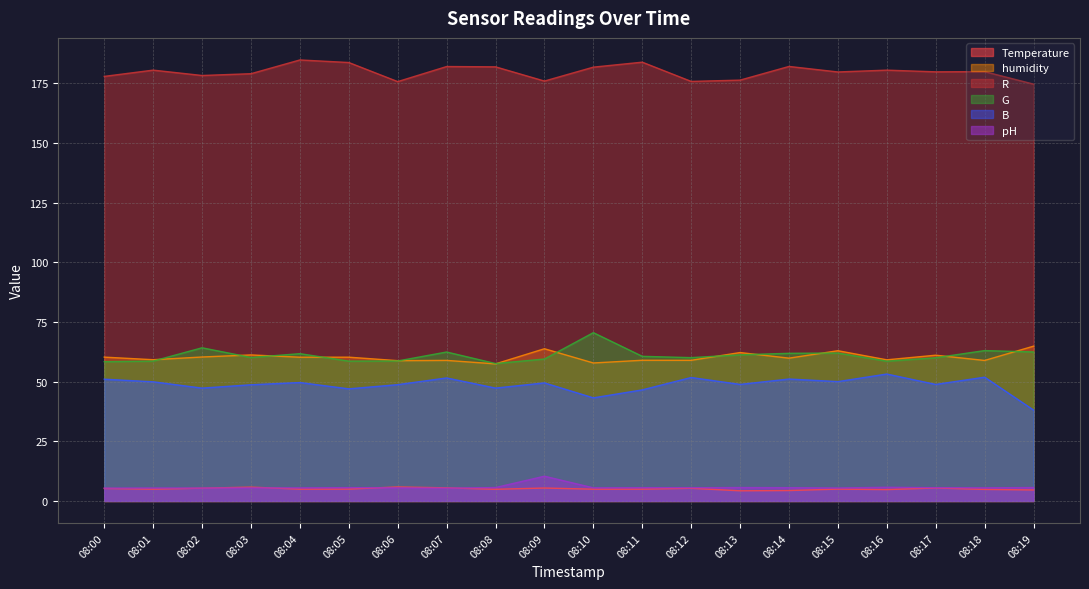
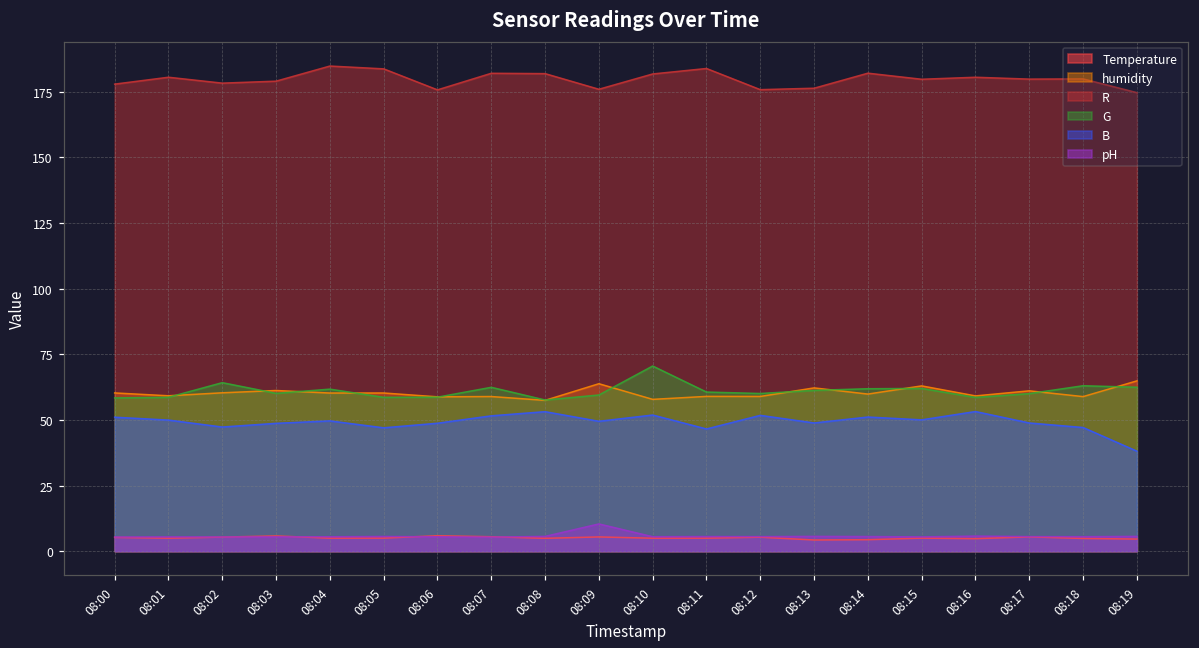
B, 08:08: 47 -> 53
B, 08:10: 43 -> 52
B, 08:18: 52 -> 47
